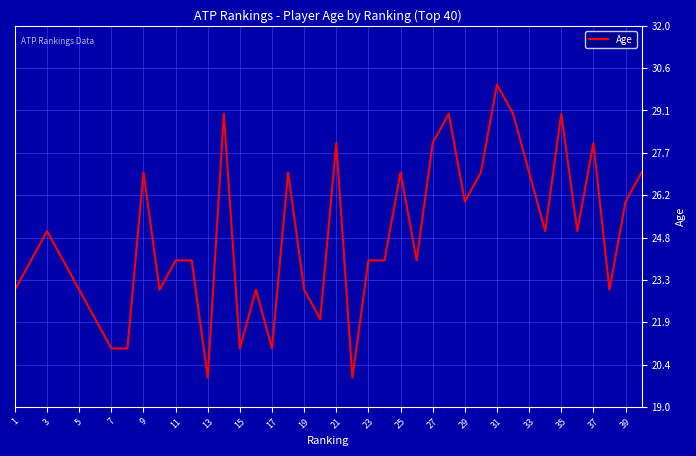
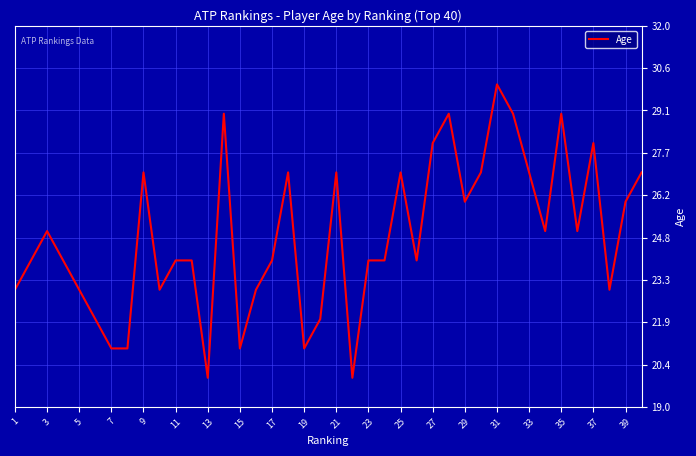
17: 21 -> 24
19: 23 -> 21
21: 28 -> 27
